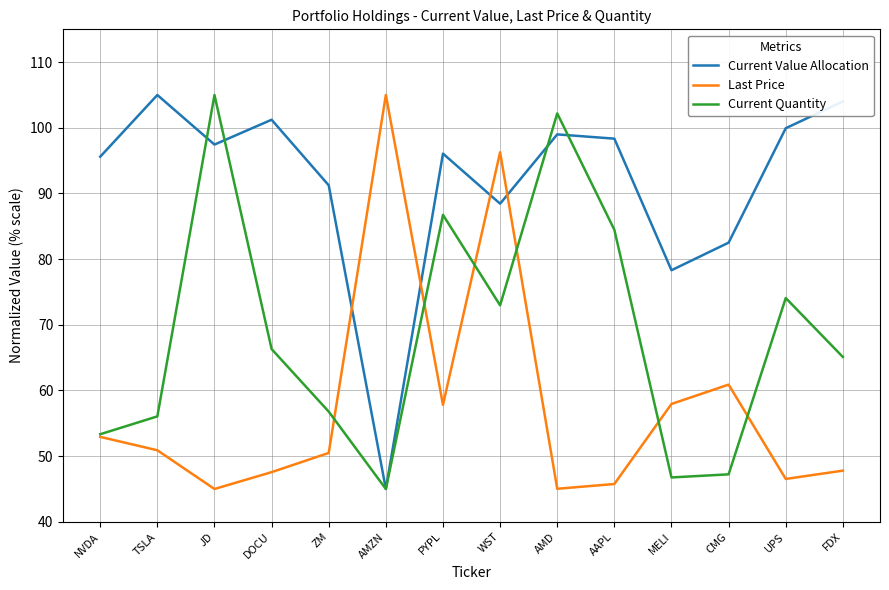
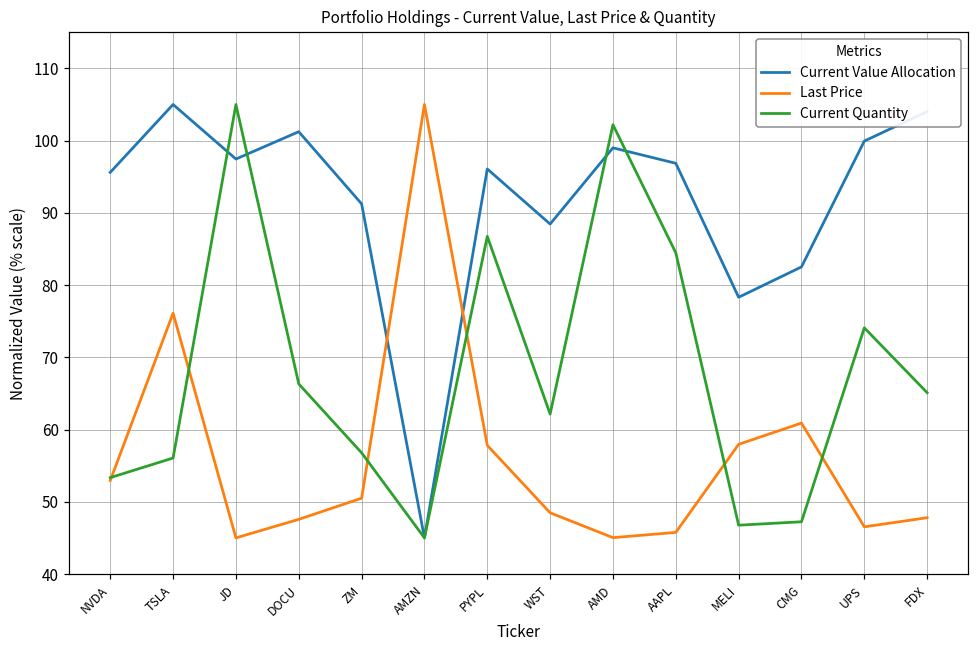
Last Price, TSLA: 51 -> 76
Last Price, WST: 96 -> 48
Current Quantity, WST: 73 -> 62
Current Value Allocation, AAPL: 98 -> 97
